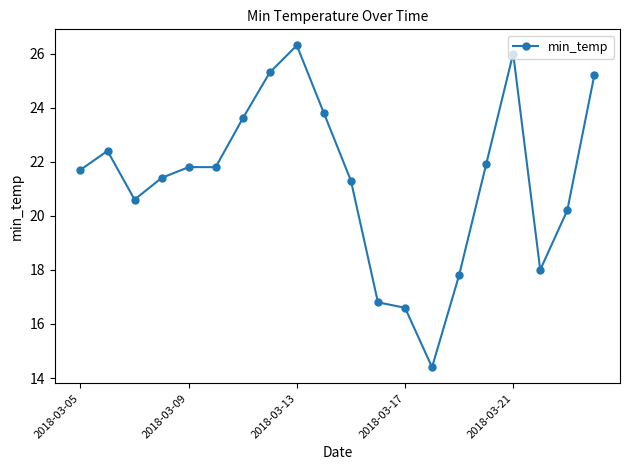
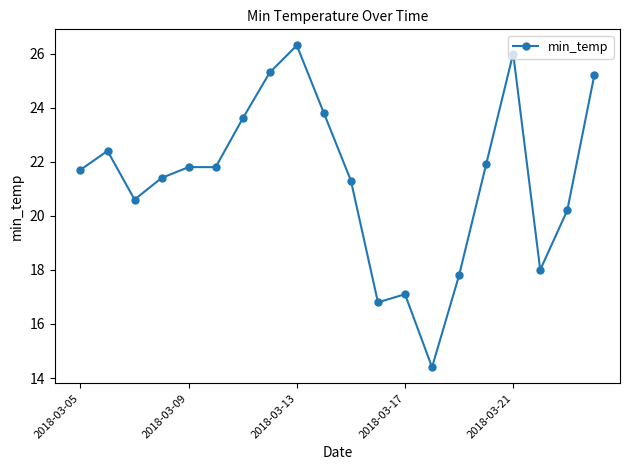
2018-03-17: 16.6 -> 17.1
